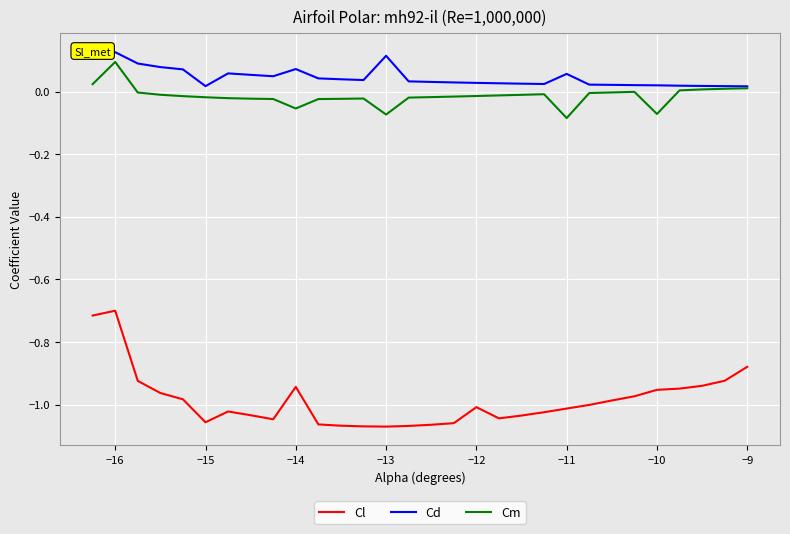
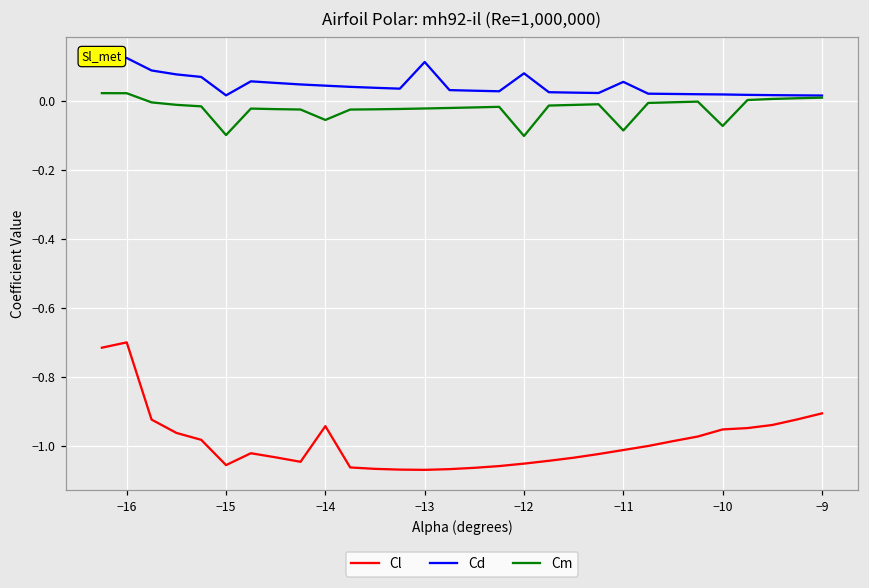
Cm, −16: 0.09 -> 0.02
Cm, −15: -0.02 -> -0.10
Cd, −14: 0.07 -> 0.05
Cm, −13: -0.07 -> -0.02
Cl, −12: -1.01 -> -1.05
Cd, −12: 0.03 -> 0.08
Cm, −12: -0.01 -> -0.10
Cl, −9: -0.88 -> -0.91
